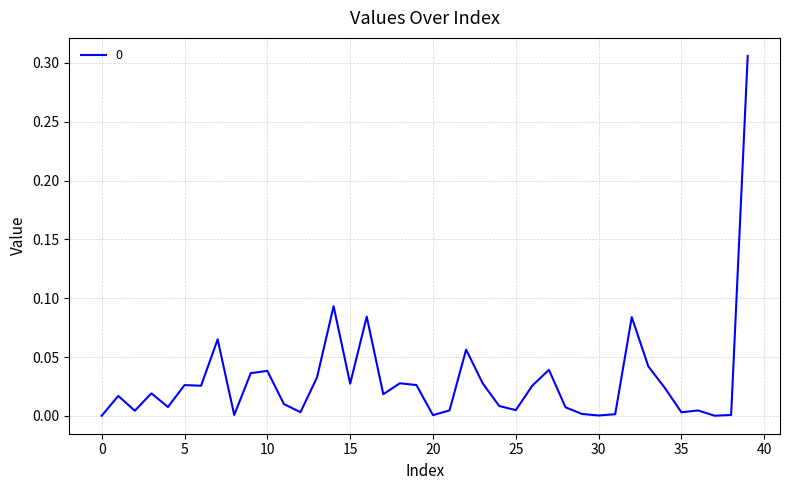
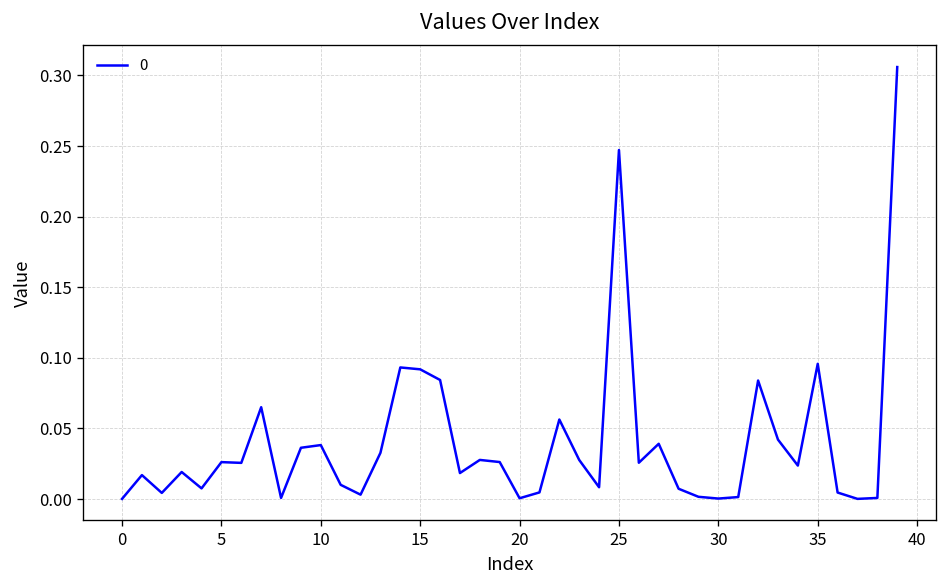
15: 0.027 -> 0.092
25: 0.005 -> 0.247
35: 0.003 -> 0.096
